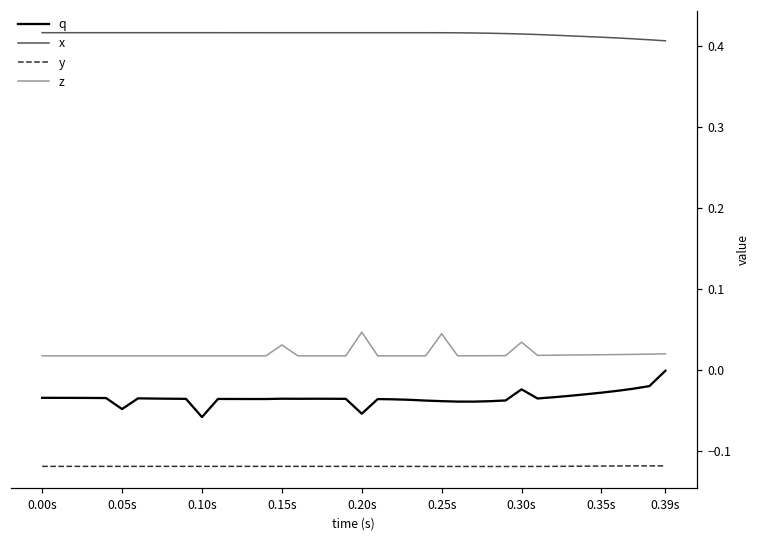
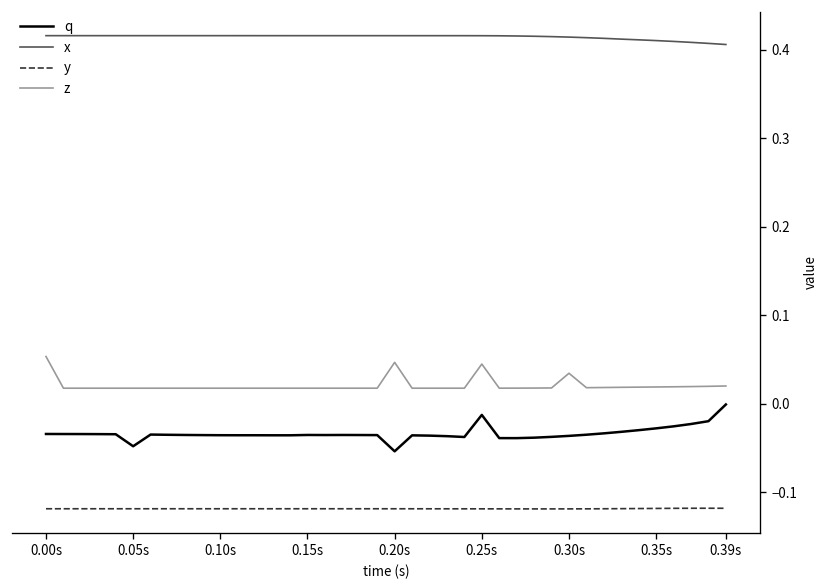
z, 0.00s: 0.02 -> 0.05
q, 0.10s: -0.06 -> -0.04
z, 0.15s: 0.03 -> 0.02
q, 0.25s: -0.04 -> -0.01
q, 0.30s: -0.02 -> -0.04
